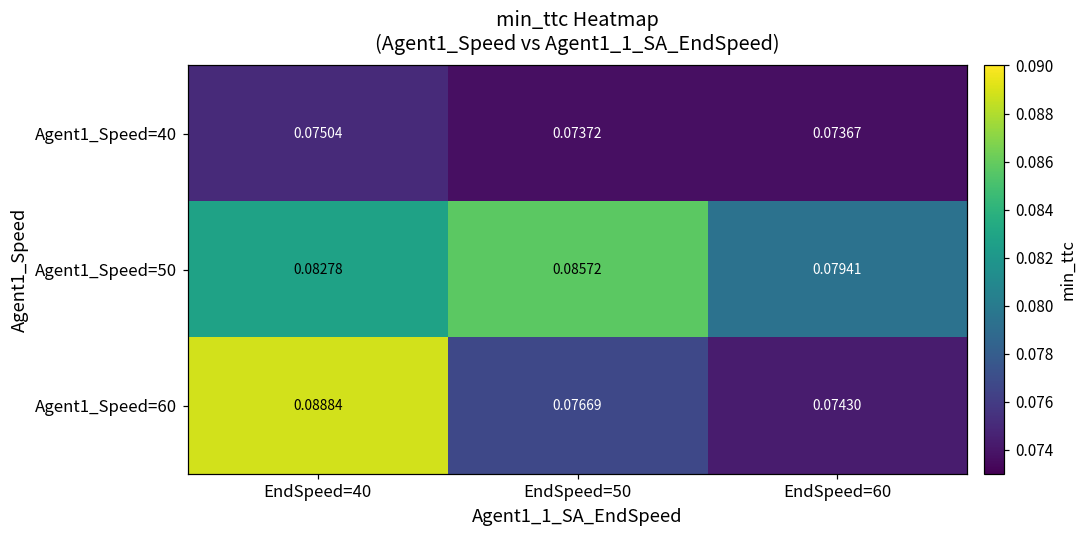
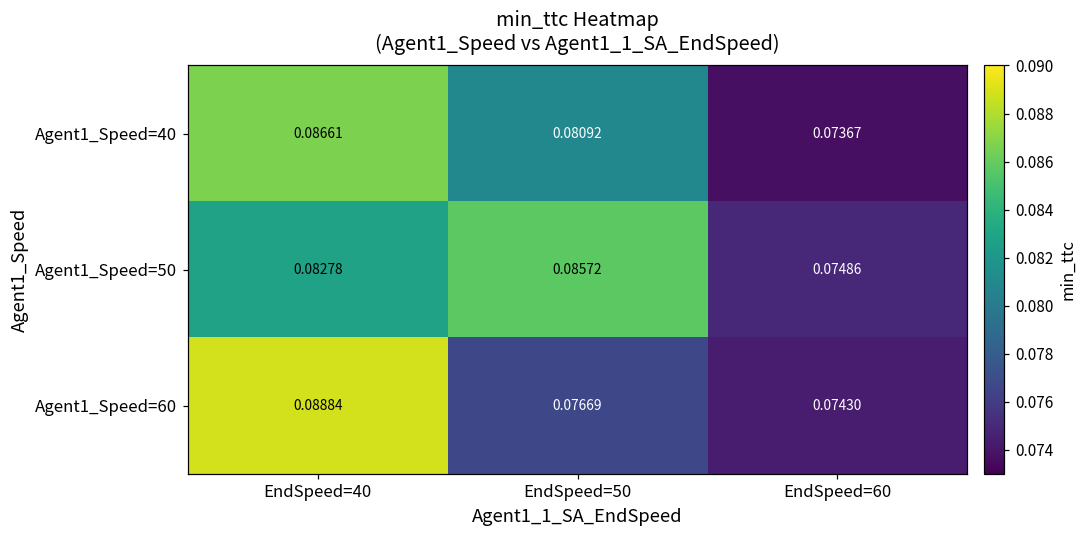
Agent1_Speed=40, EndSpeed=40: 0.07504 -> 0.08661
Agent1_Speed=40, EndSpeed=50: 0.07372 -> 0.08092
Agent1_Speed=50, EndSpeed=60: 0.07941 -> 0.07486
